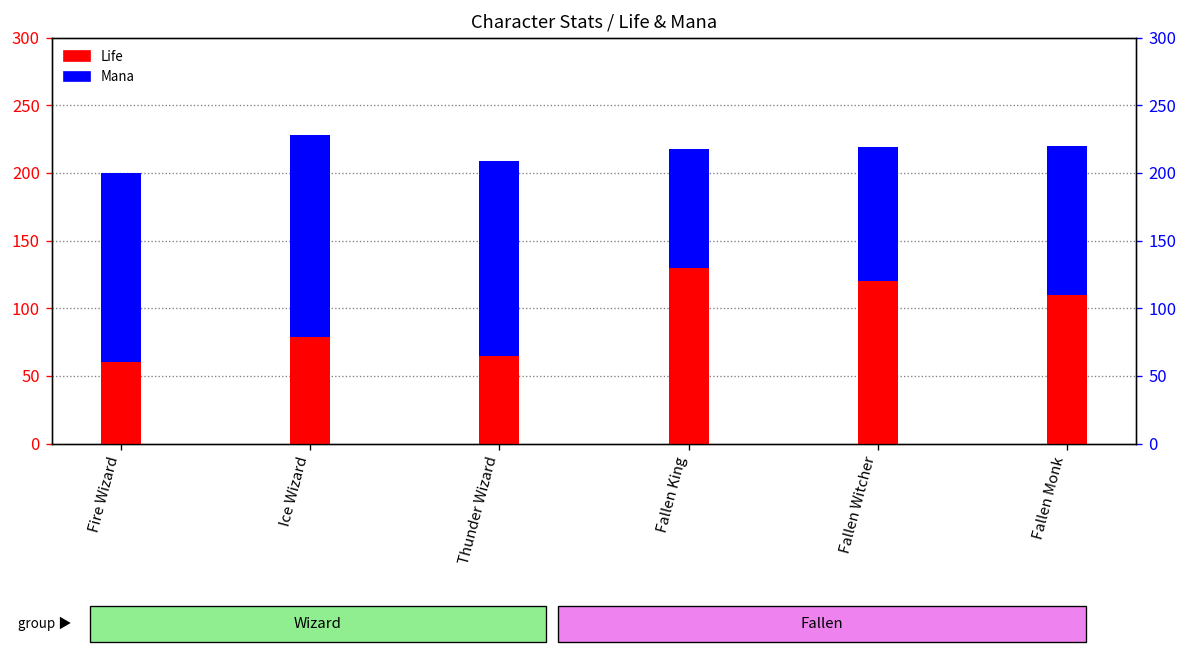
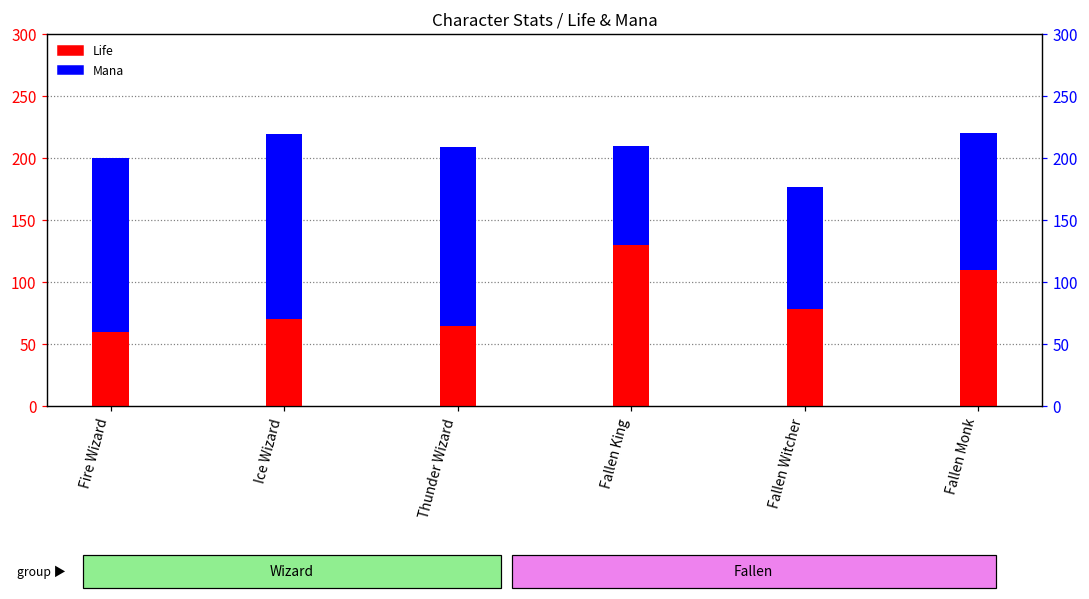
Life, Ice Wizard: 79 -> 70
Mana, Fallen King: 88 -> 80
Life, Fallen Witcher: 120 -> 78
